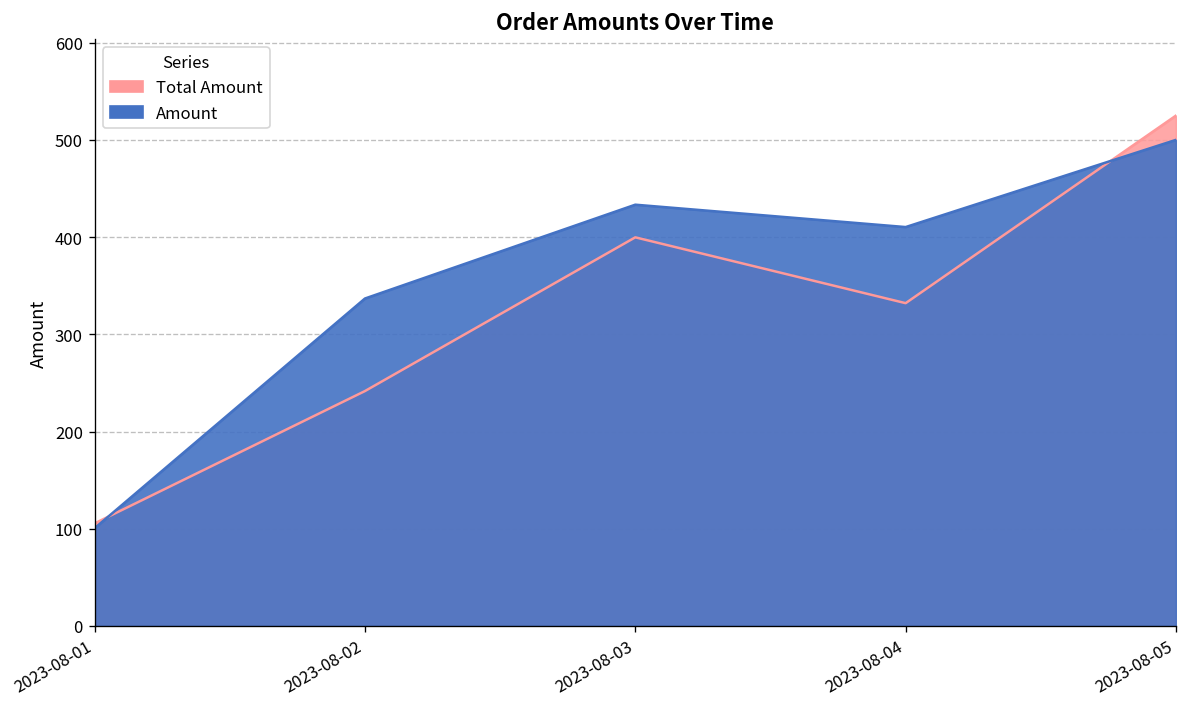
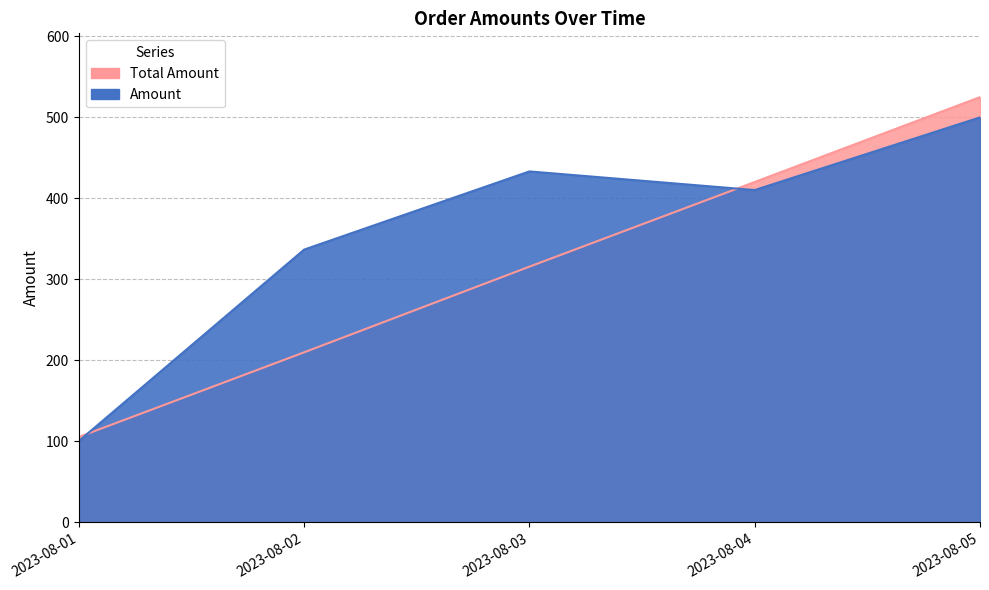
Total Amount, 2023-08-02: 240 -> 210
Total Amount, 2023-08-03: 400 -> 320
Total Amount, 2023-08-04: 330 -> 420
